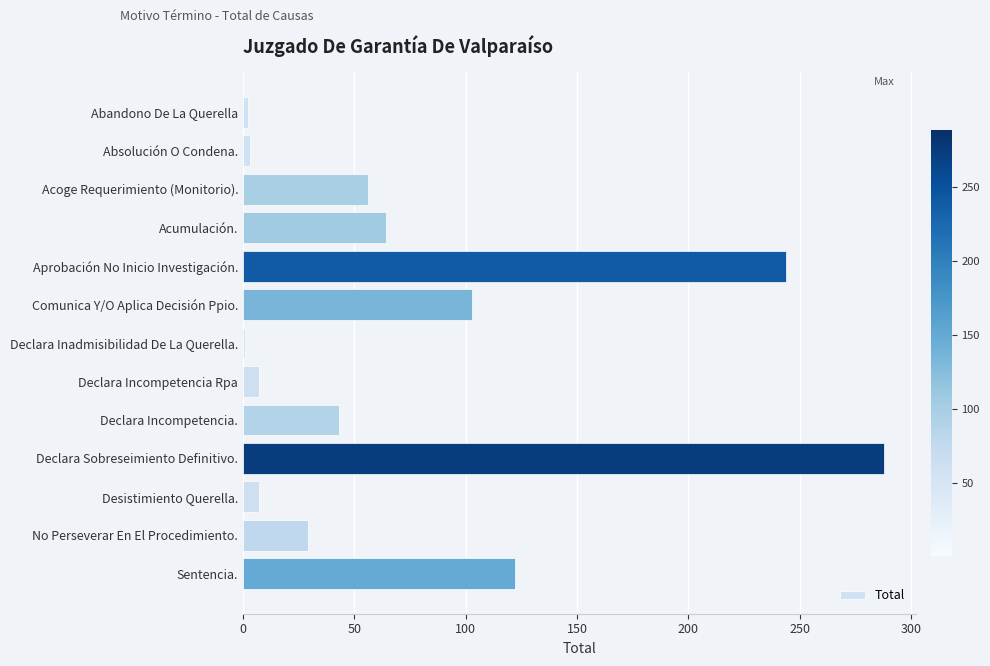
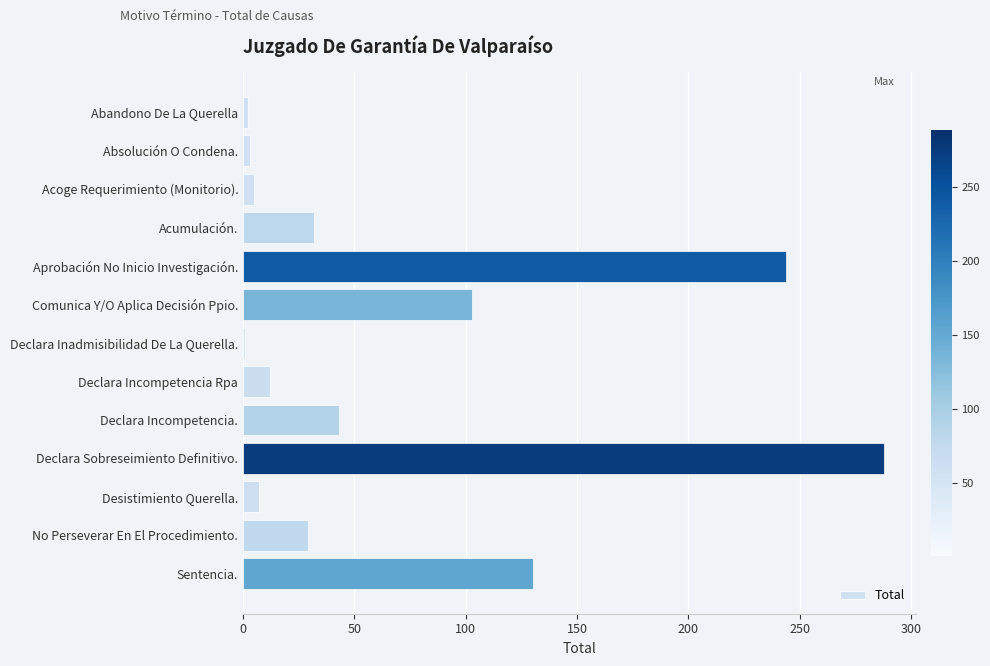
Acoge Requerimiento (Monitorio).: 56 -> 5
Acumulación.: 64 -> 32
Declara Incompetencia Rpa: 7 -> 12
Sentencia.: 122 -> 130
